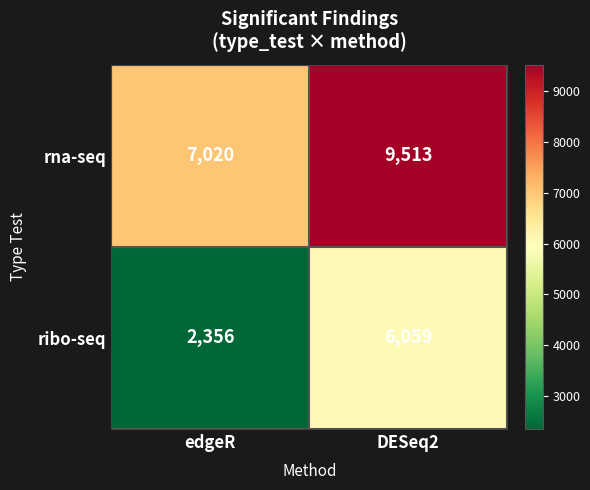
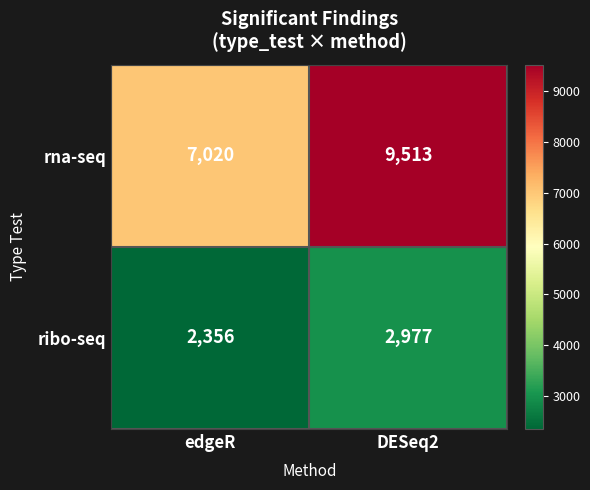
ribo-seq, DESeq2: 6,059 -> 2,977
